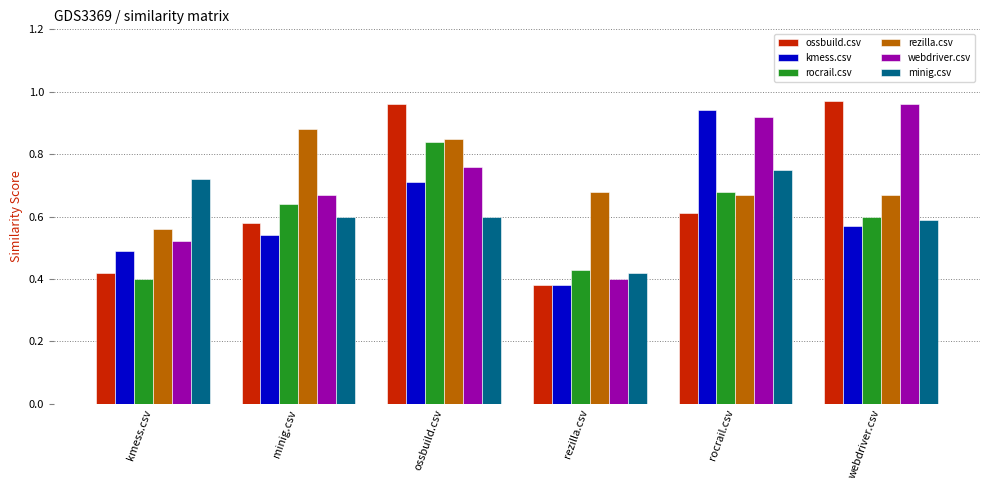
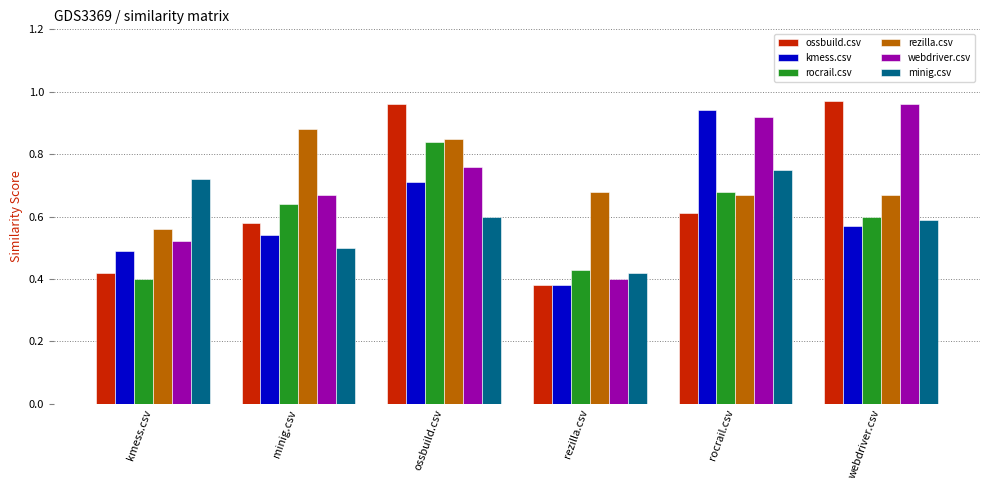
minig.csv, minig.csv: 0.6 -> 0.5
